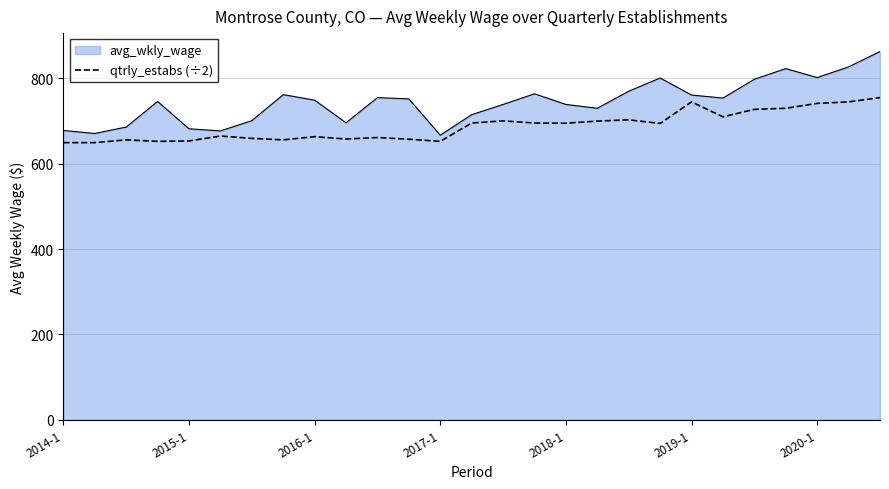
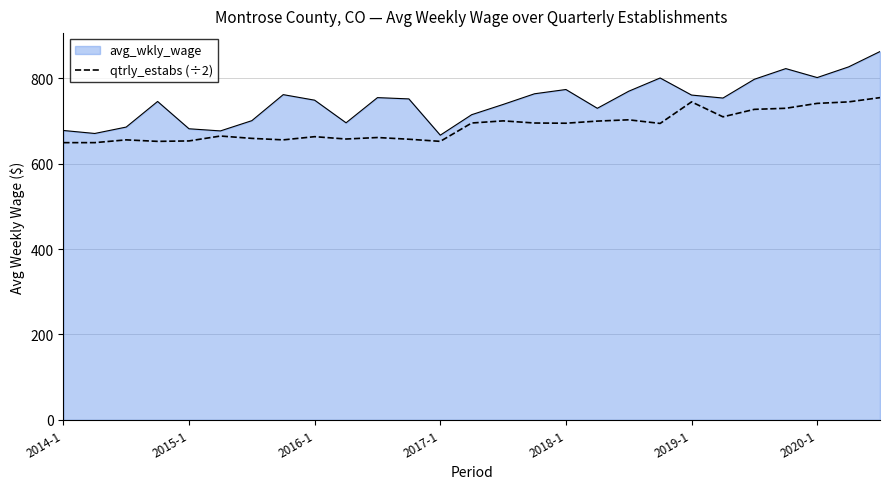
avg_wkly_wage, 2018-1: 740 -> 770
